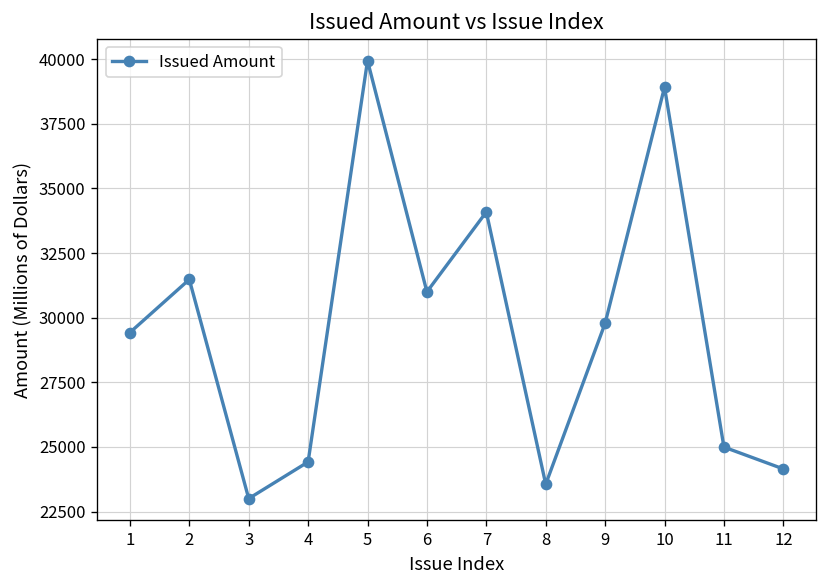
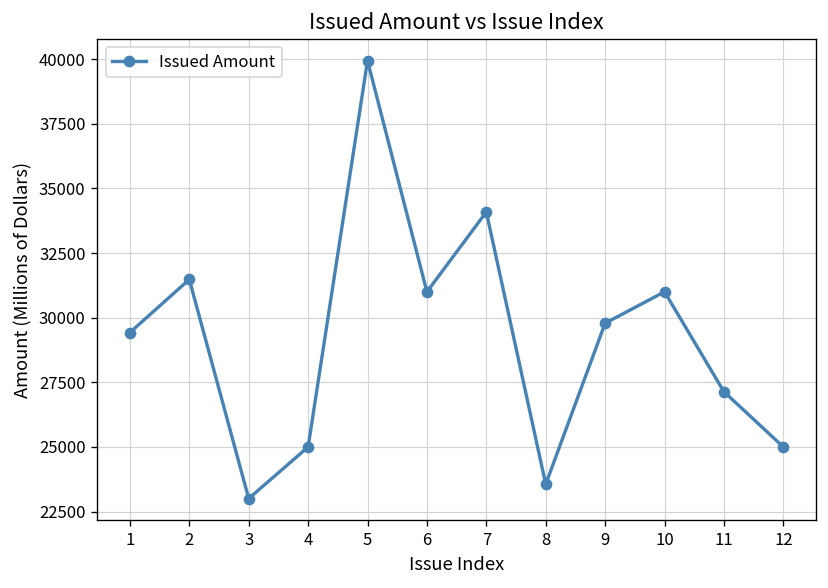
4: 24400 -> 25000
10: 38900 -> 31000
11: 25000 -> 27100
12: 24200 -> 25000
